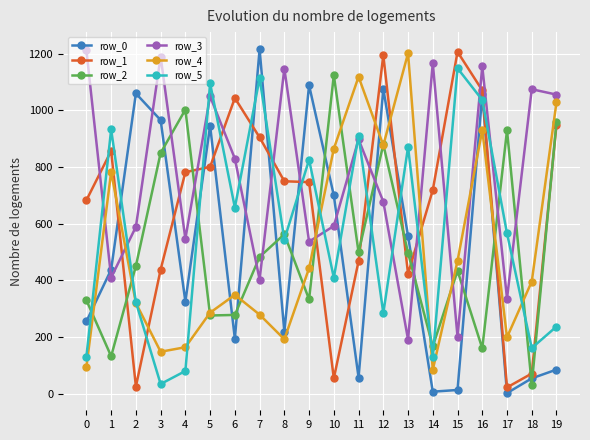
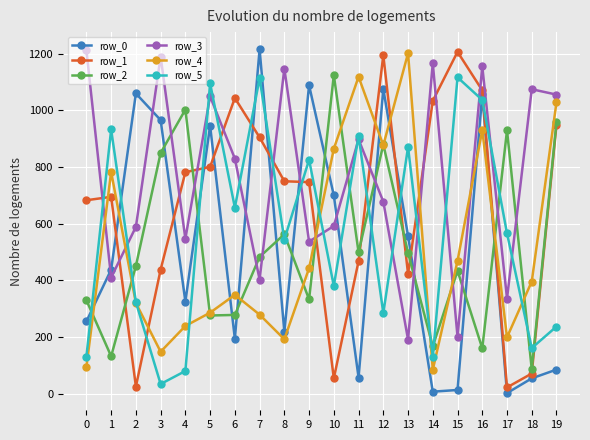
row_1, 1: 860 -> 700
row_4, 4: 160 -> 240
row_5, 10: 410 -> 380
row_1, 14: 720 -> 1030
row_5, 15: 1150 -> 1120
row_2, 18: 30 -> 90
